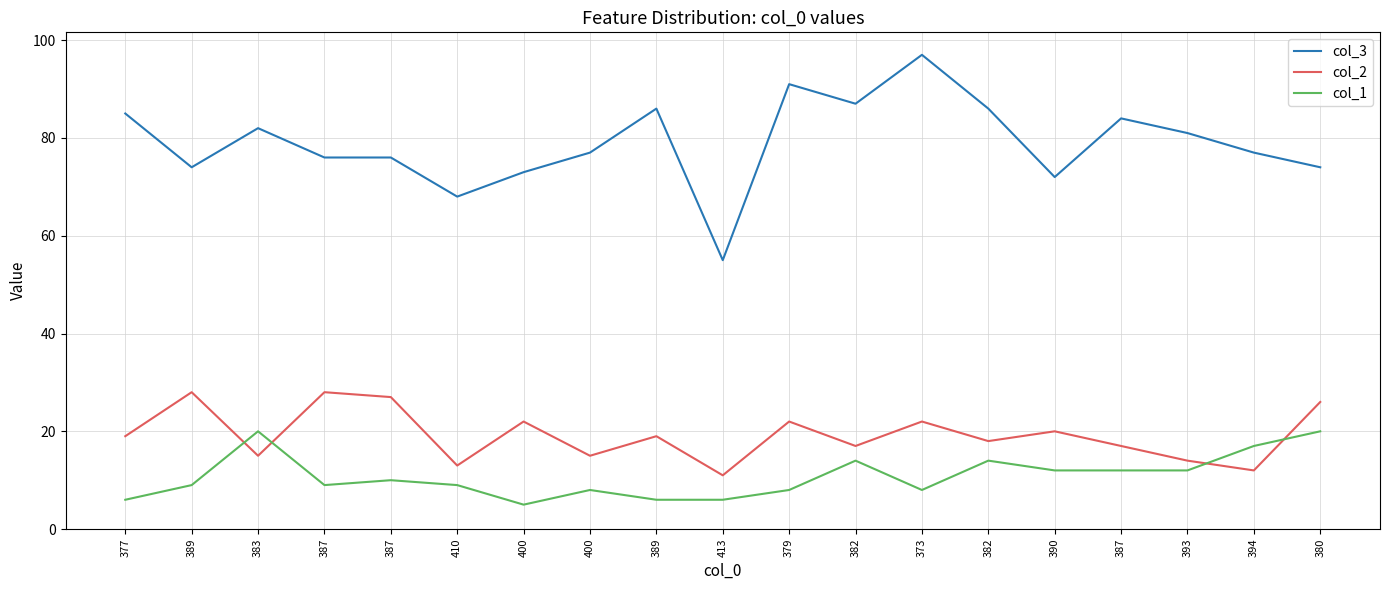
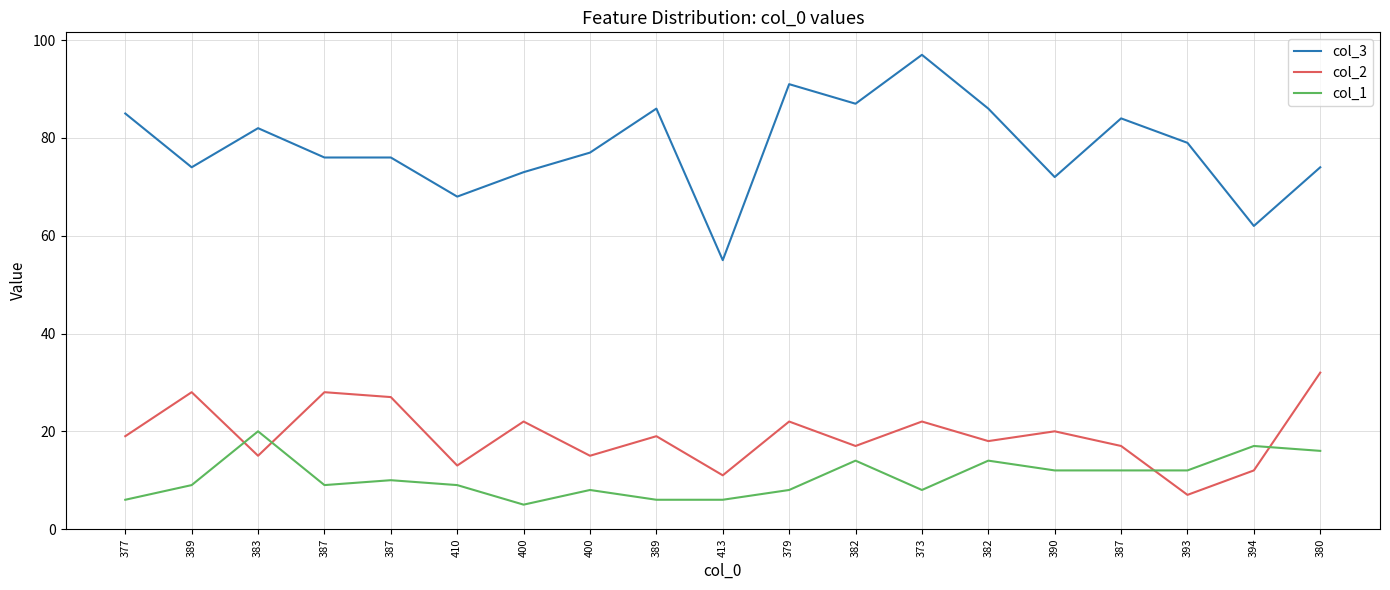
col_3, 393: 81 -> 79
col_2, 393: 14 -> 7
col_3, 394: 77 -> 62
col_2, 380: 26 -> 32
col_1, 380: 20 -> 16
